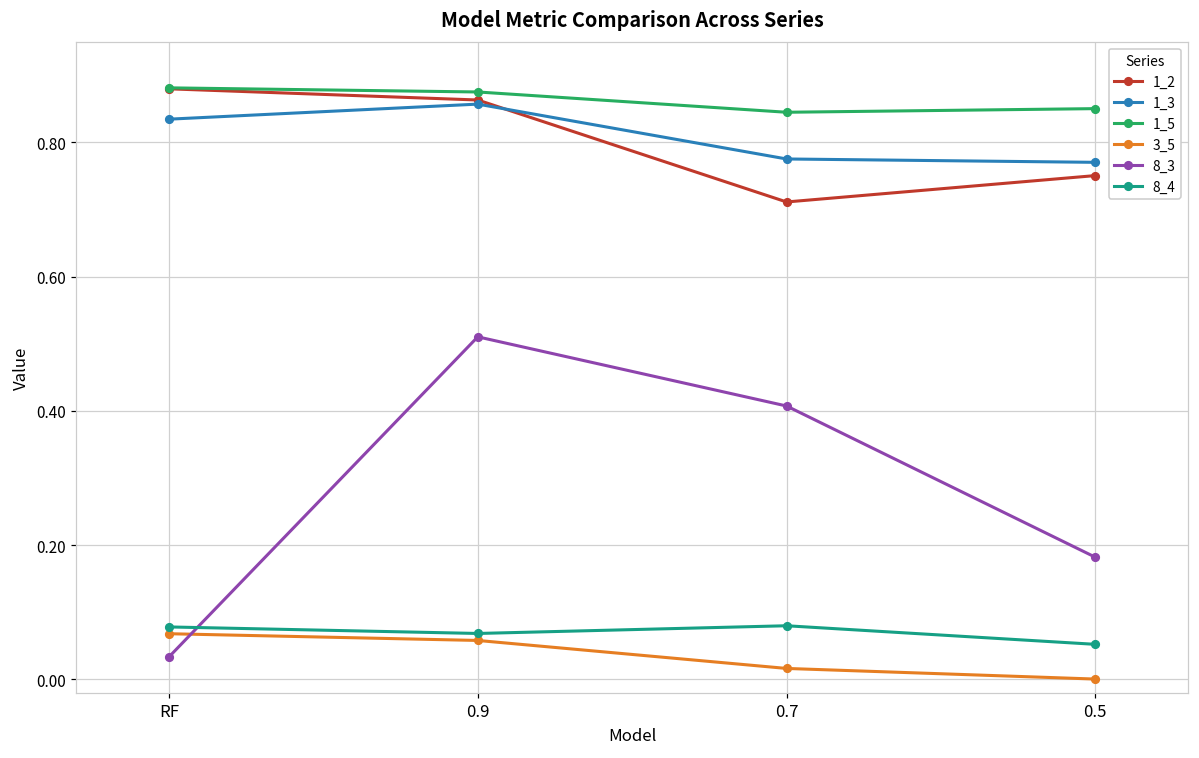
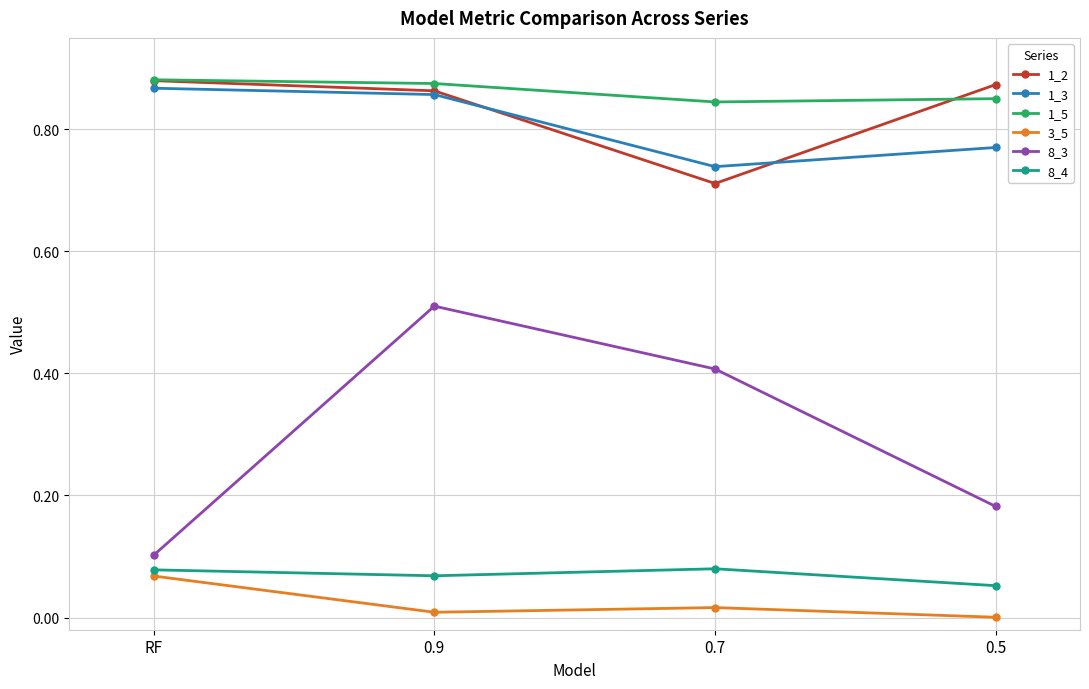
1_3, RF: 0.83 -> 0.87
8_3, RF: 0.03 -> 0.10
3_5, 0.9: 0.06 -> 0.01
1_3, 0.7: 0.78 -> 0.74
1_2, 0.5: 0.75 -> 0.87
